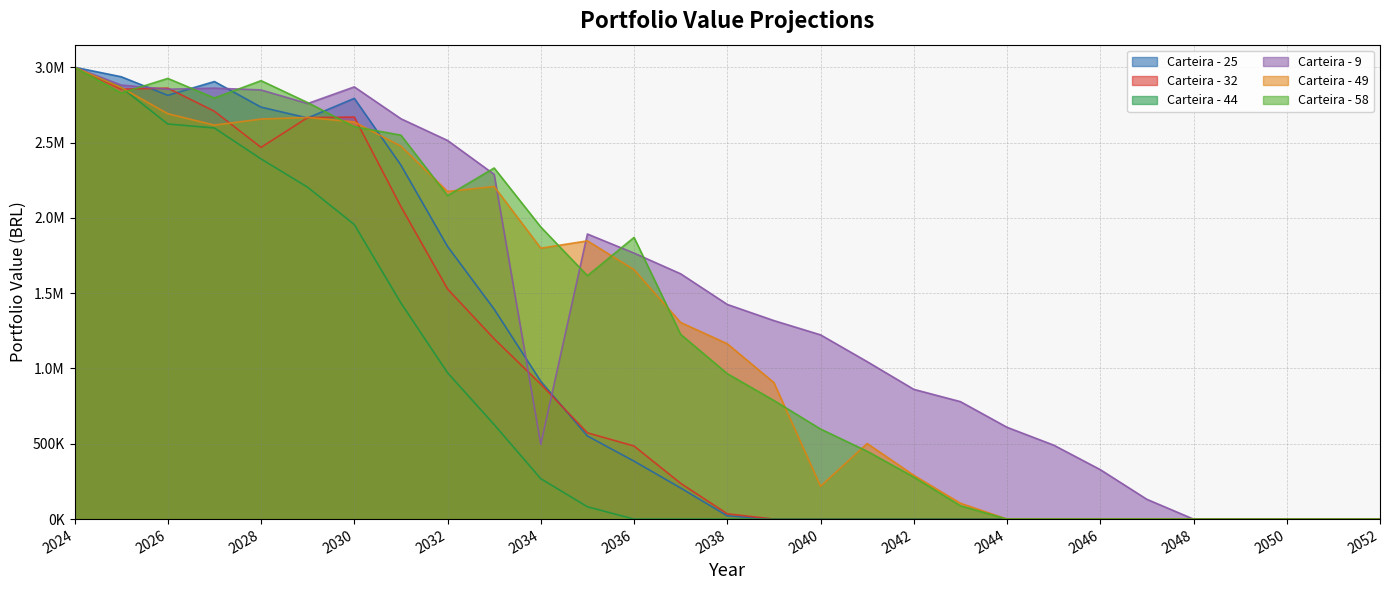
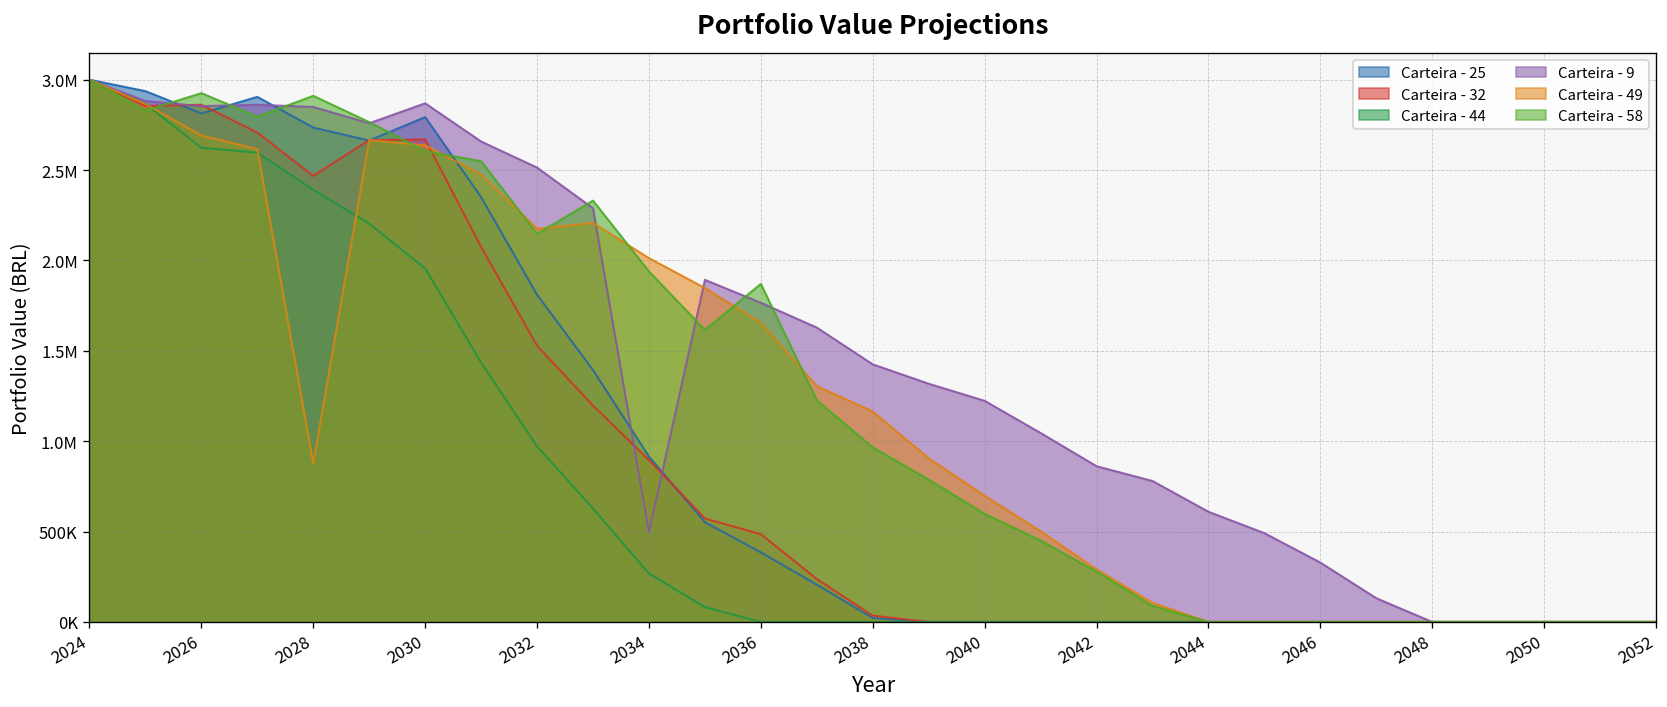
Carteira - 49, 2028: 2660000 -> 880000
Carteira - 49, 2034: 1800000 -> 2010000
Carteira - 49, 2040: 220000 -> 700000
